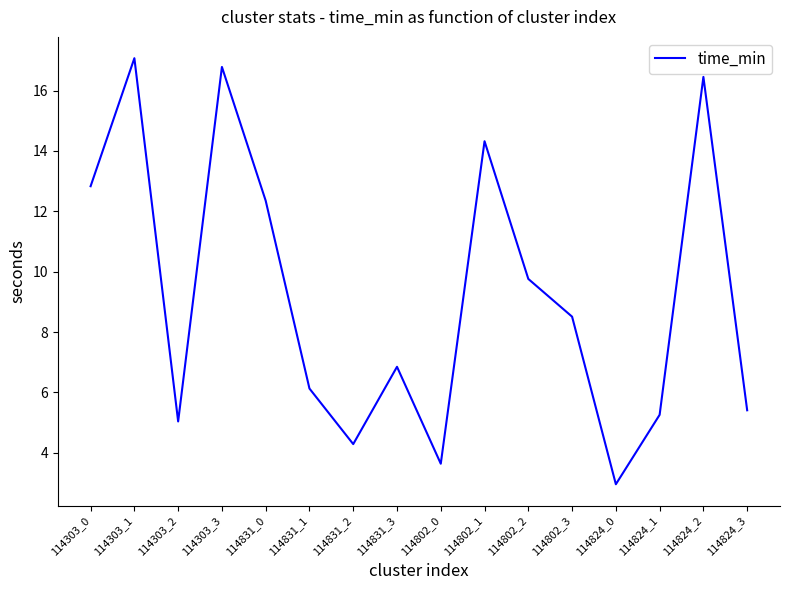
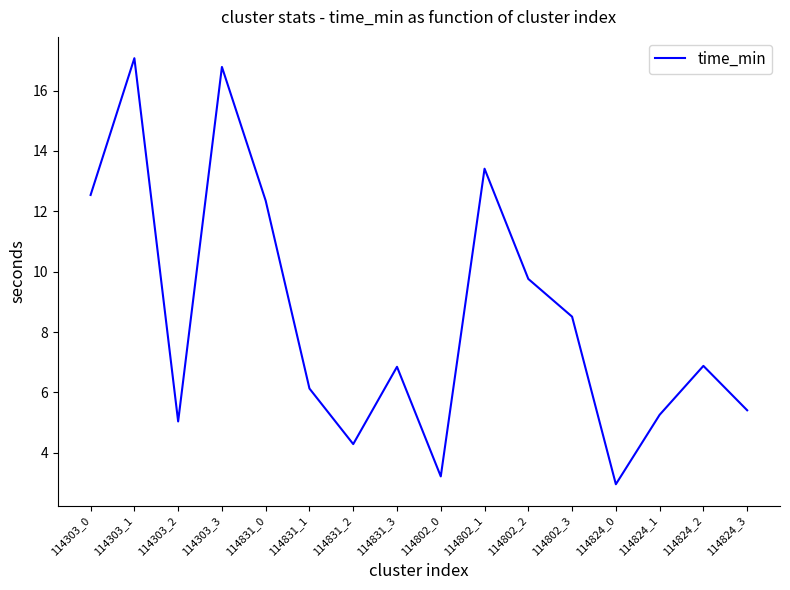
114303_0: 12.8 -> 12.5
114802_0: 3.6 -> 3.2
114802_1: 14.3 -> 13.4
114824_2: 16.5 -> 6.9
